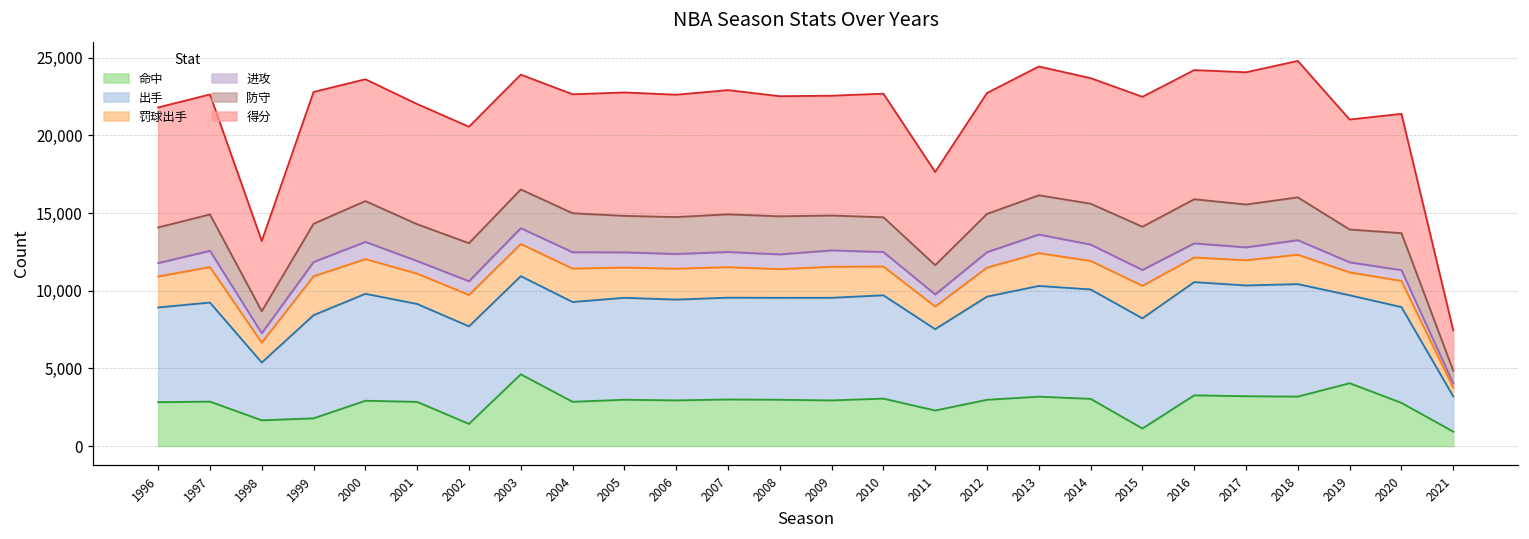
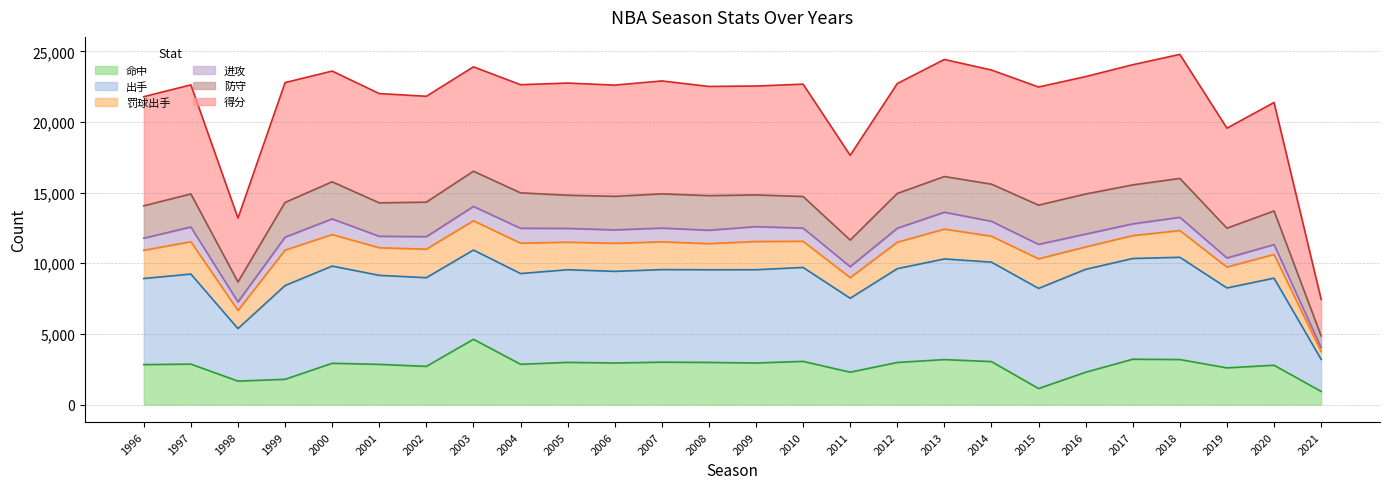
命中, 2002: 1,400 -> 2,700
命中, 2016: 3,300 -> 2,300
命中, 2019: 4,000 -> 2,600
